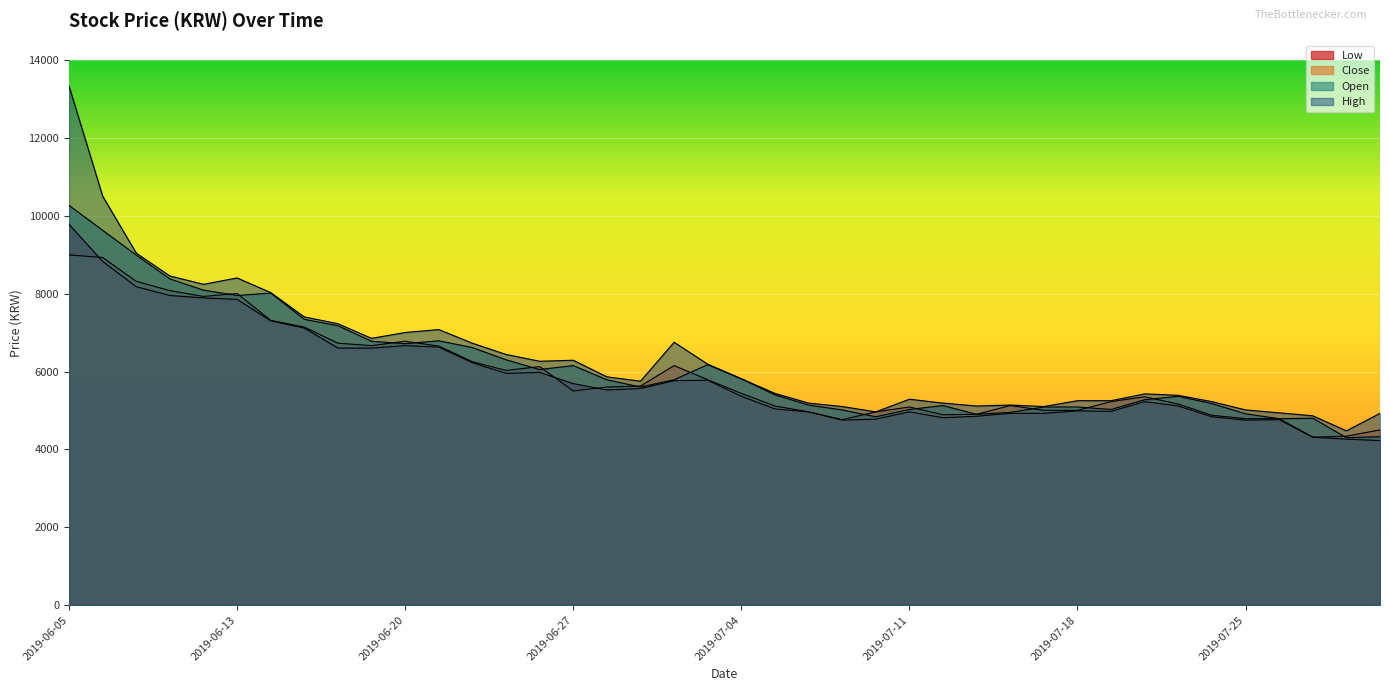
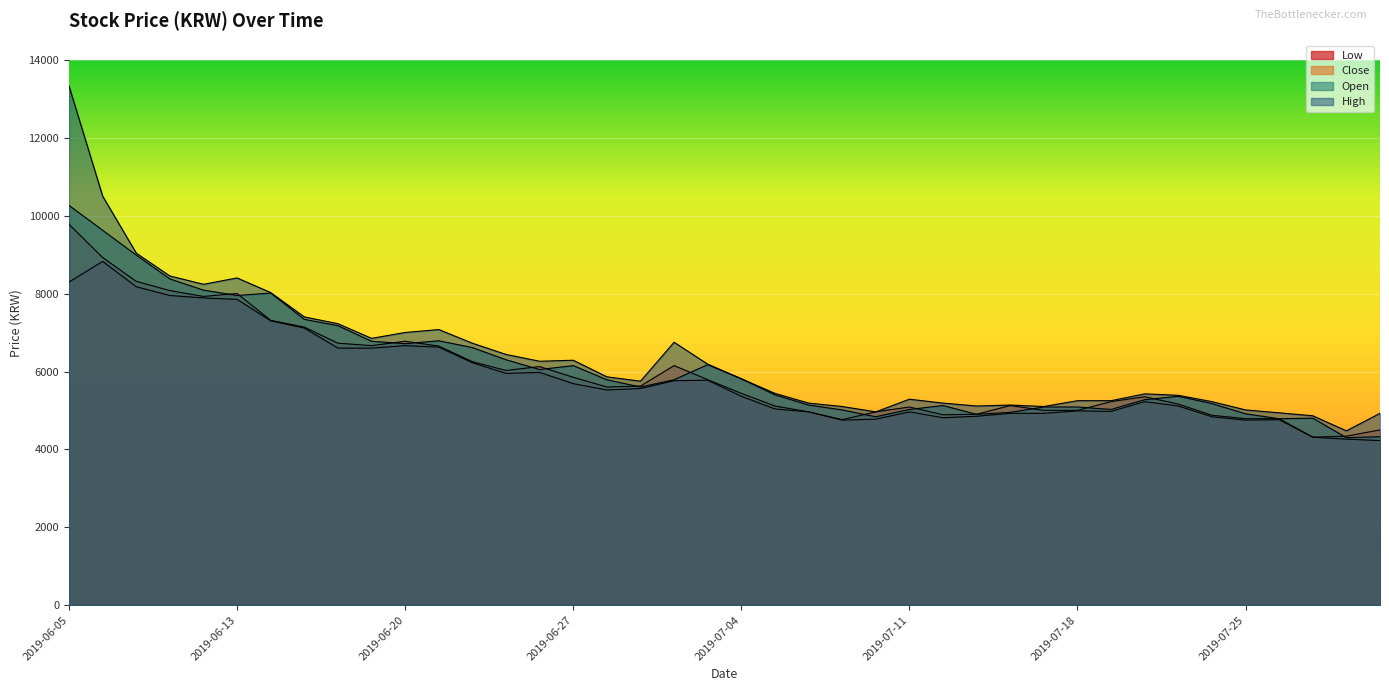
Low, 2019-06-05: 9800 -> 8300
Close, 2019-06-05: 9000 -> 9800
Close, 2019-06-27: 5500 -> 5900
